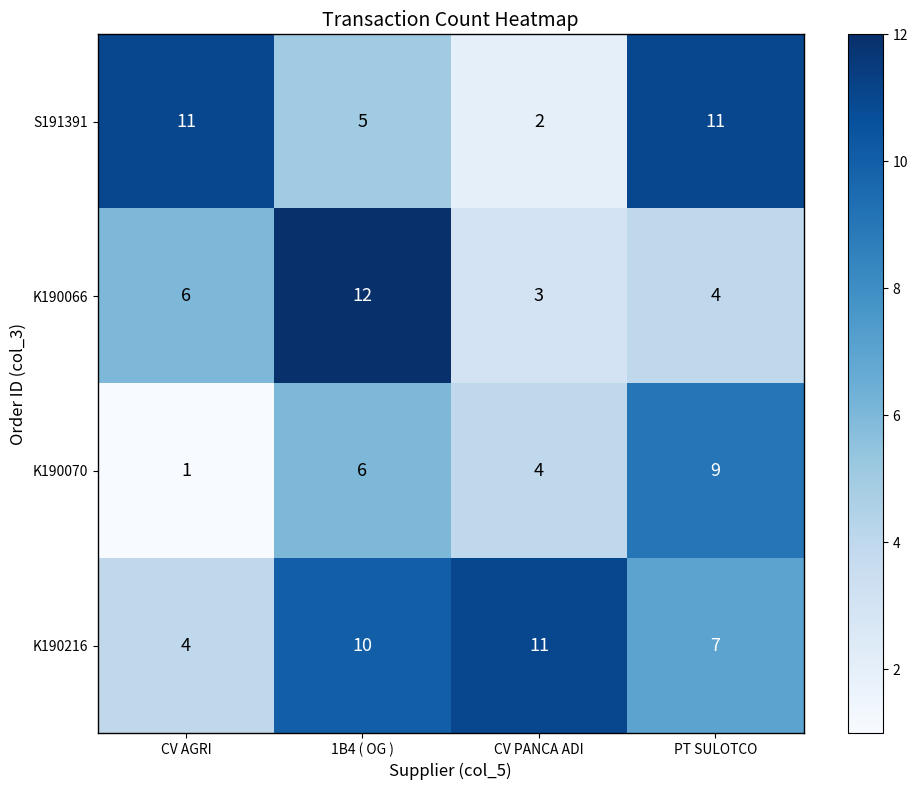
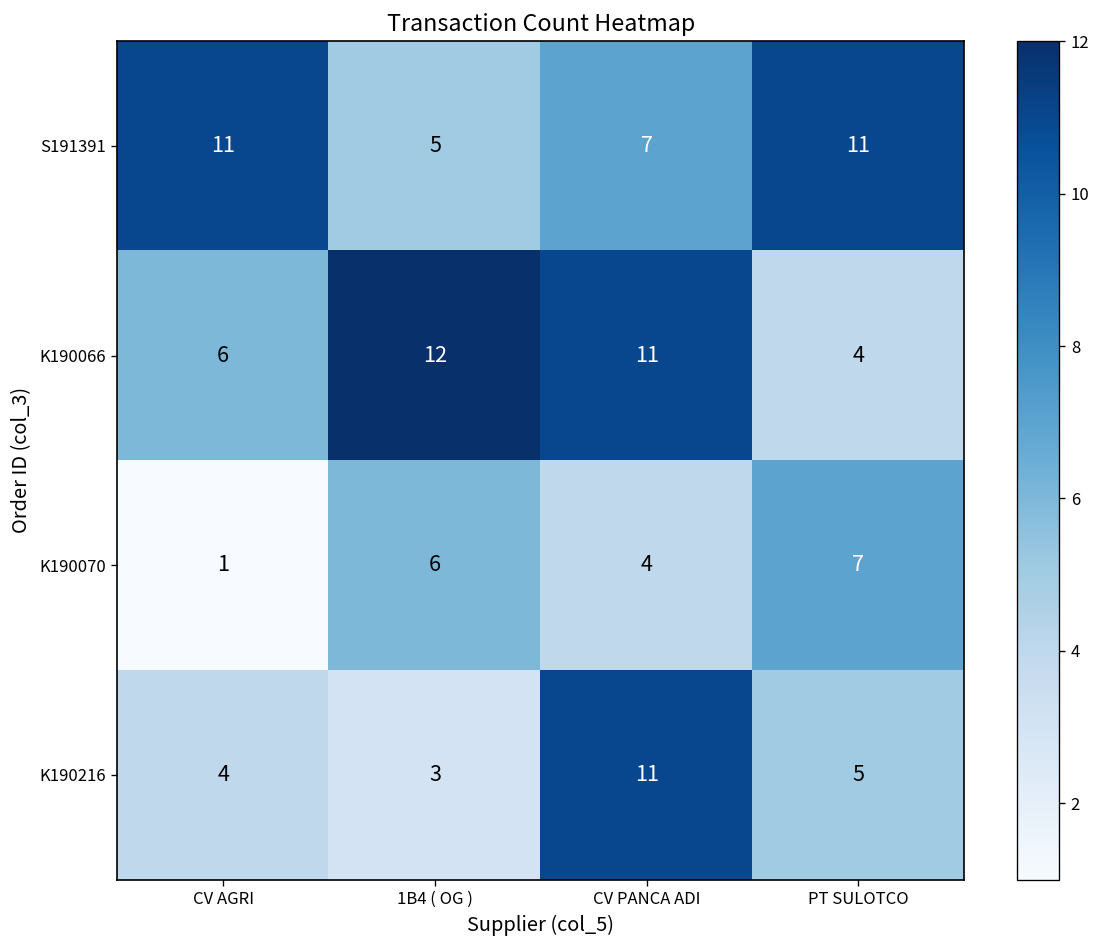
S191391, CV PANCA ADI: 2 -> 7
K190066, CV PANCA ADI: 3 -> 11
K190070, PT SULOTCO: 9 -> 7
K190216, 1B4 ( OG ): 10 -> 3
K190216, PT SULOTCO: 7 -> 5
